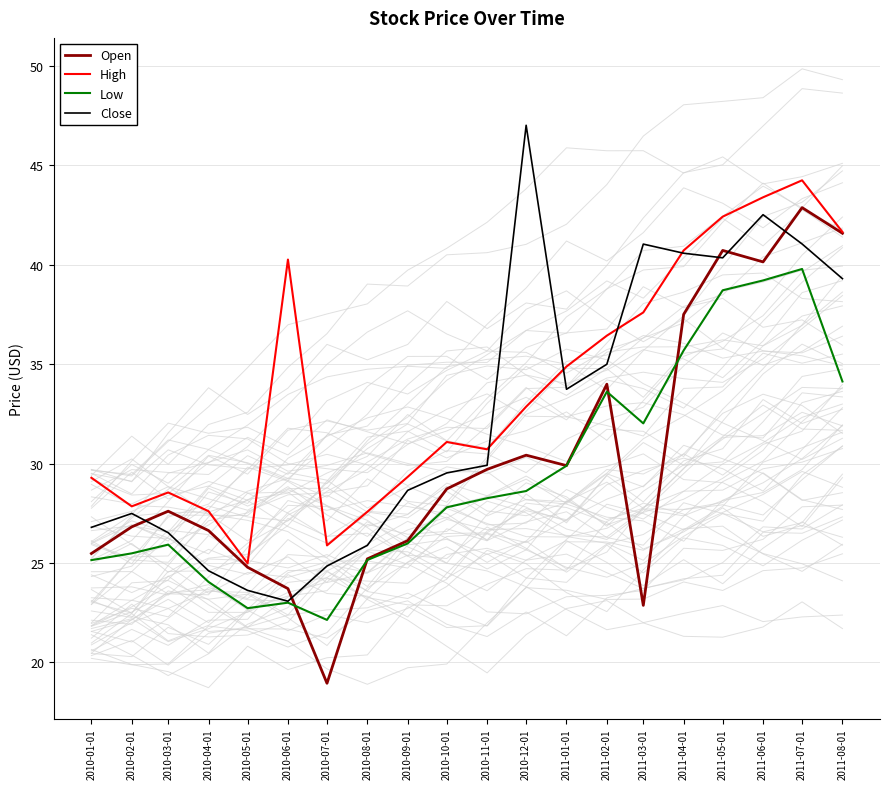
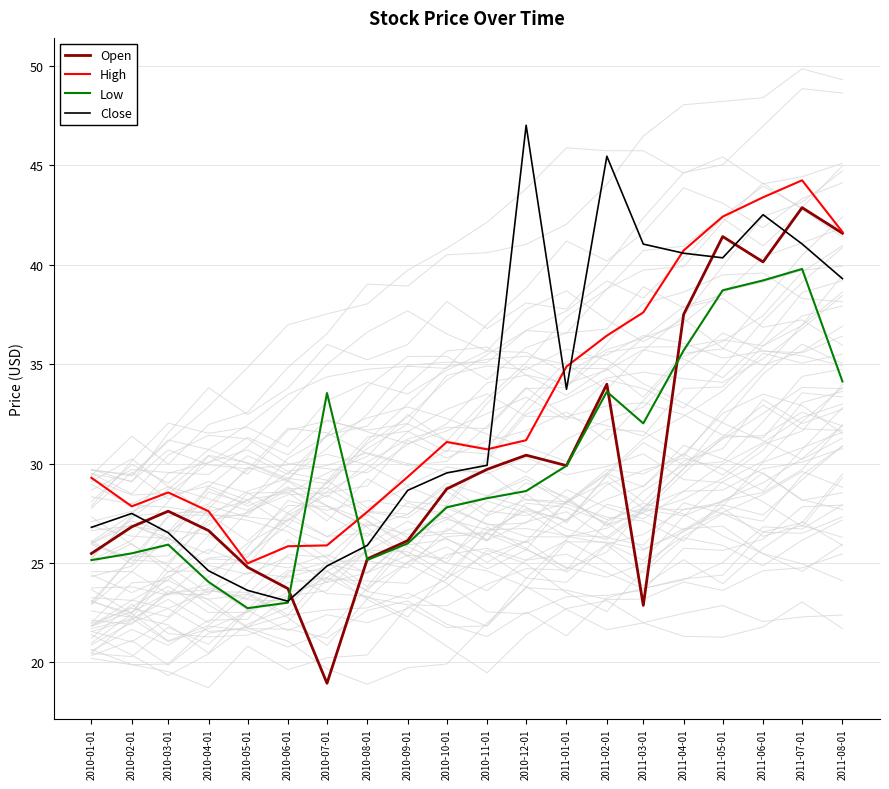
High, 2010-06-01: 40.3 -> 25.8
Low, 2010-07-01: 22.1 -> 33.5
High, 2010-12-01: 32.9 -> 31.2
Close, 2011-02-01: 35.0 -> 45.4
Open, 2011-05-01: 40.7 -> 41.4
